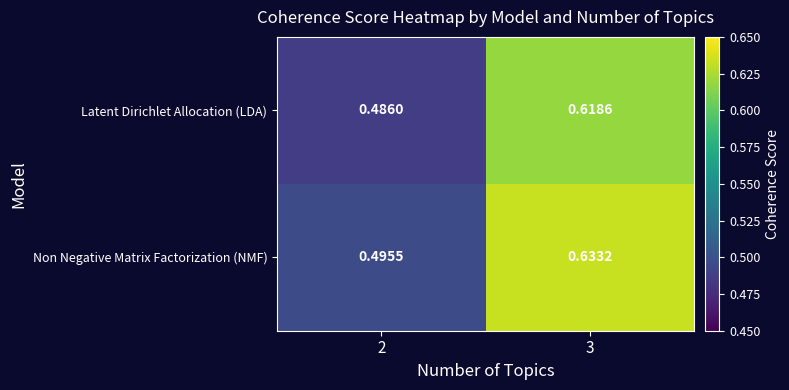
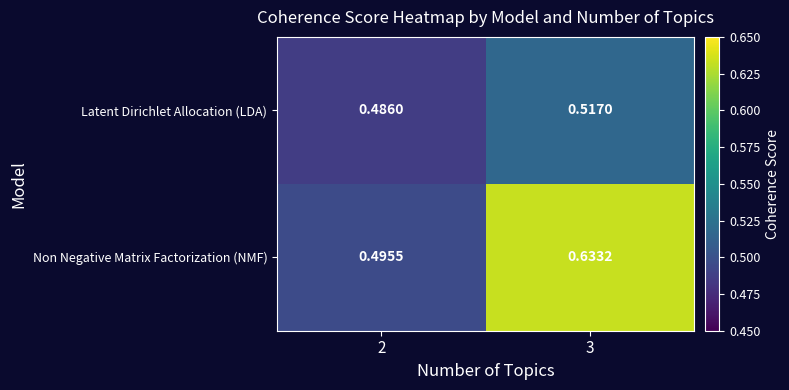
Latent Dirichlet Allocation (LDA), 3: 0.6186 -> 0.5170
